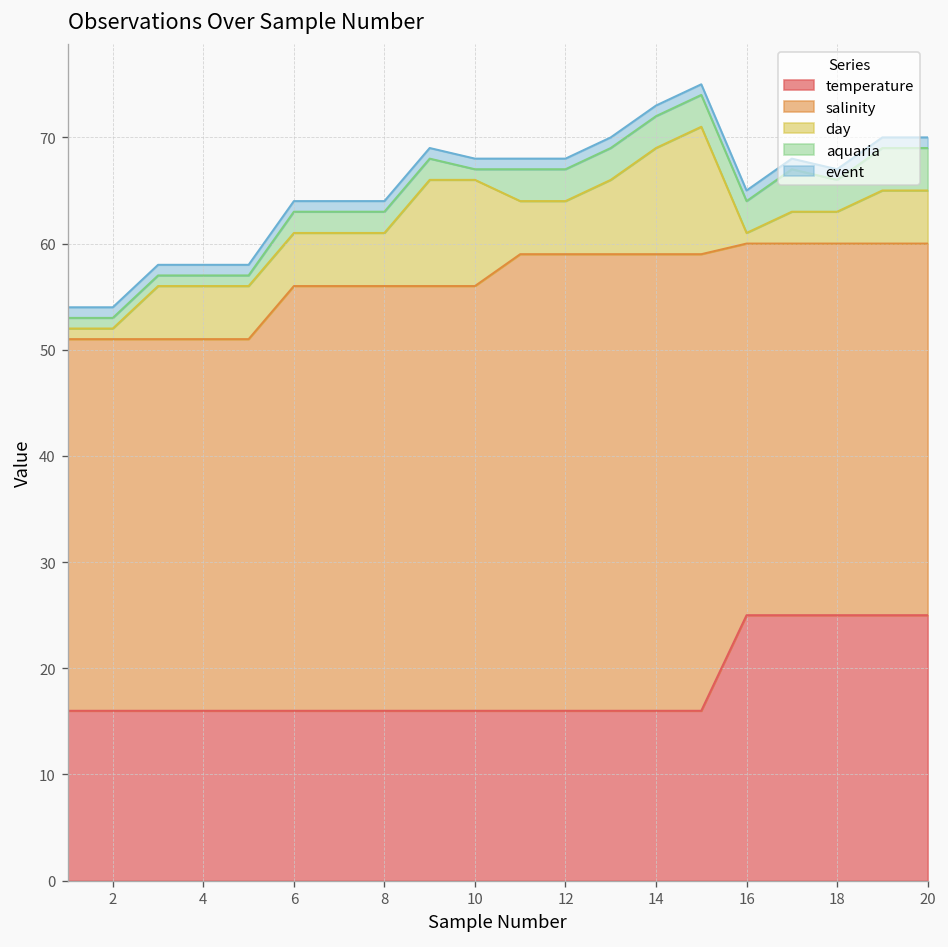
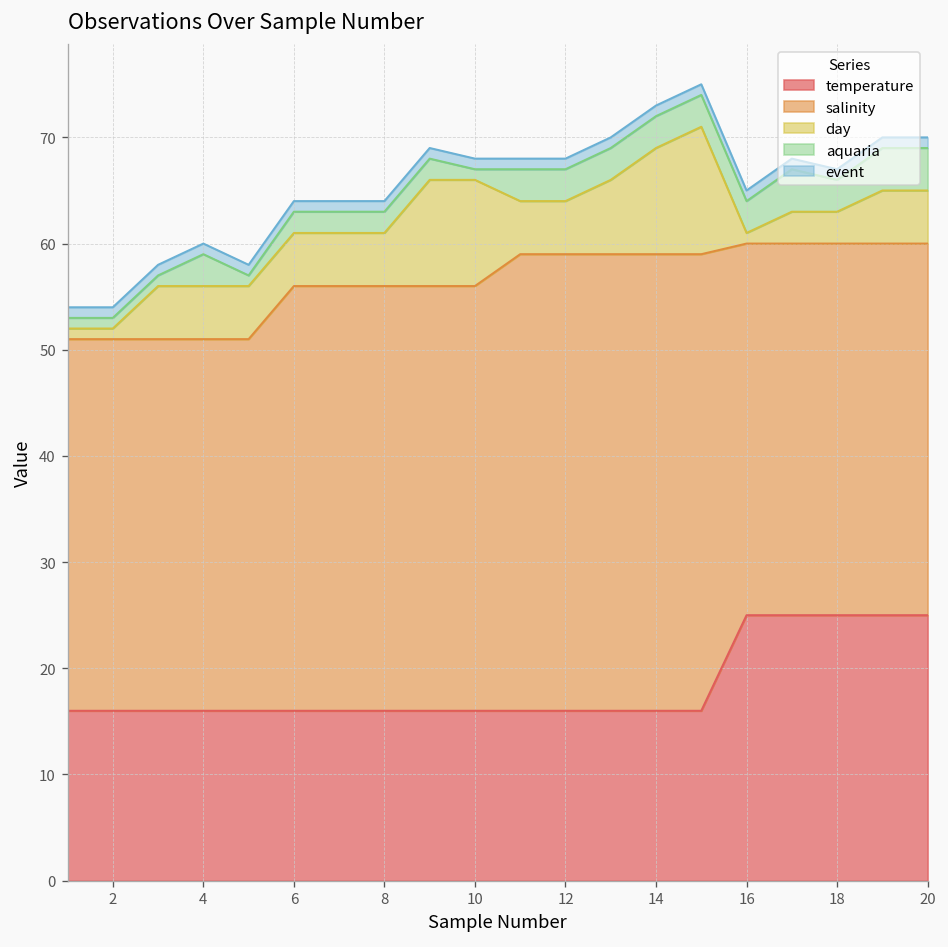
aquaria, 4: 1 -> 3
